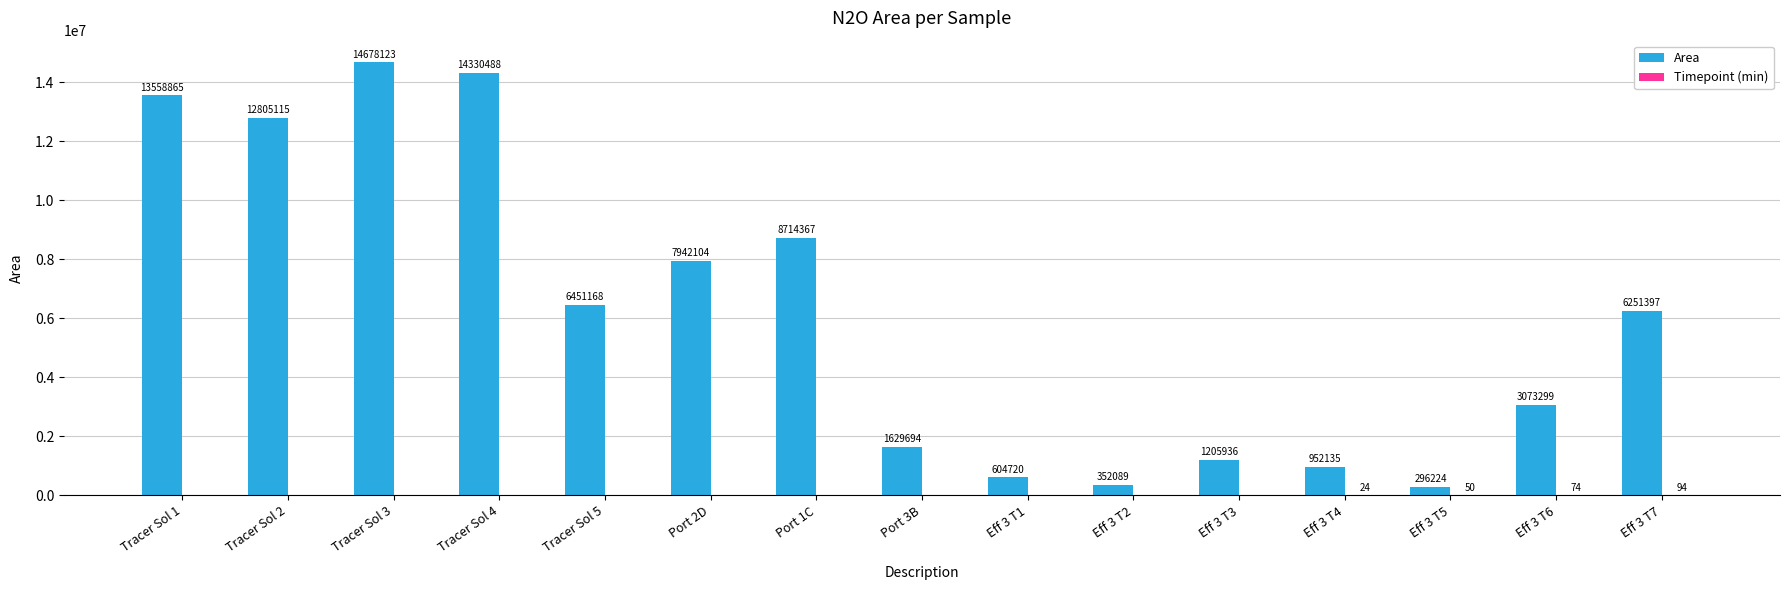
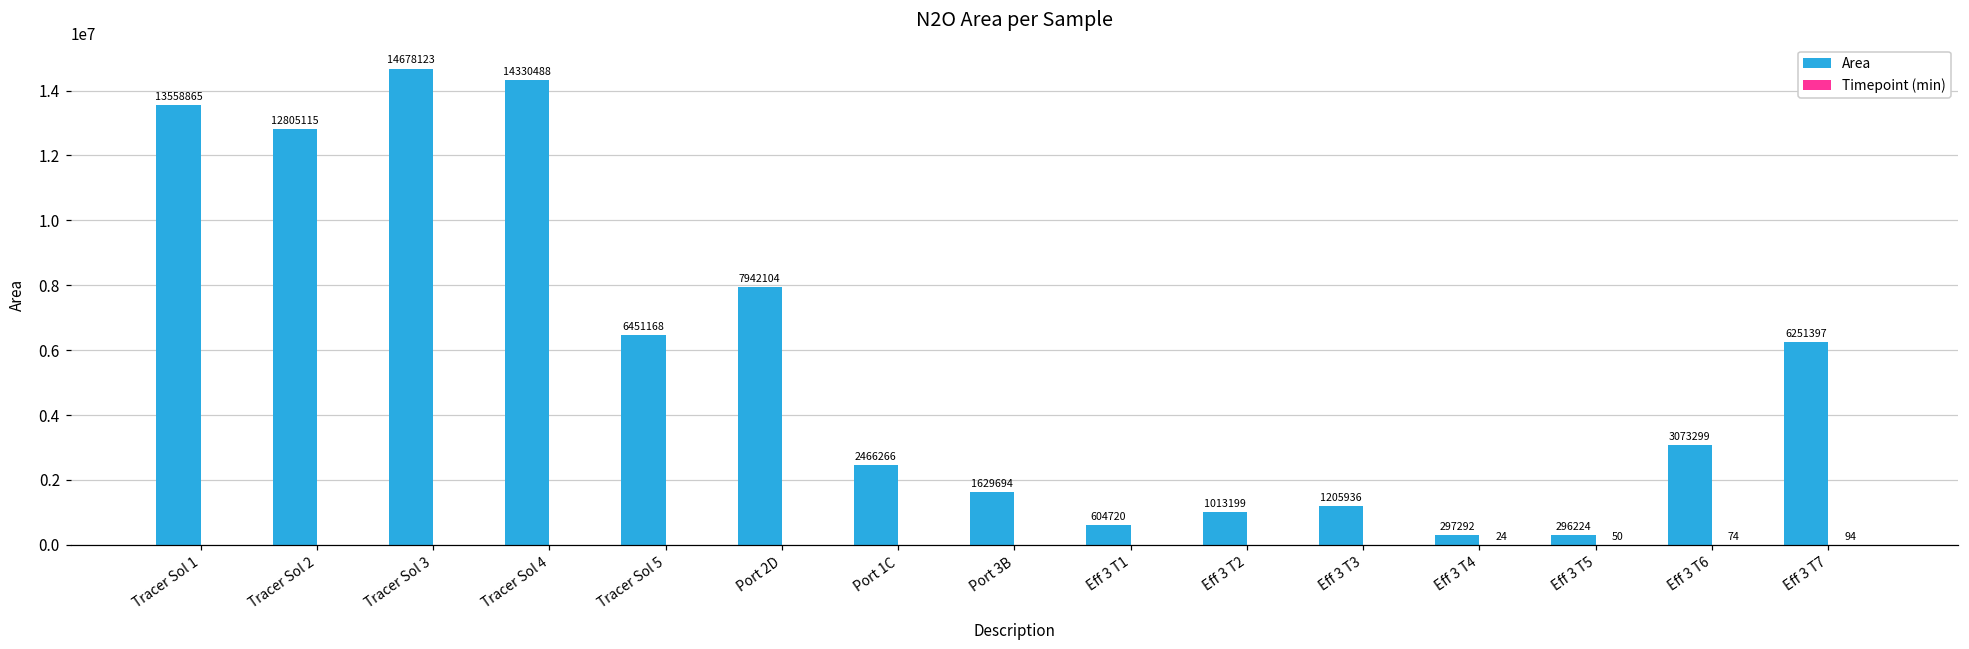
Area, Port 1C: 8714367 -> 2466266
Area, Eff 3 T2: 352089 -> 1013199
Area, Eff 3 T4: 952135 -> 297292
